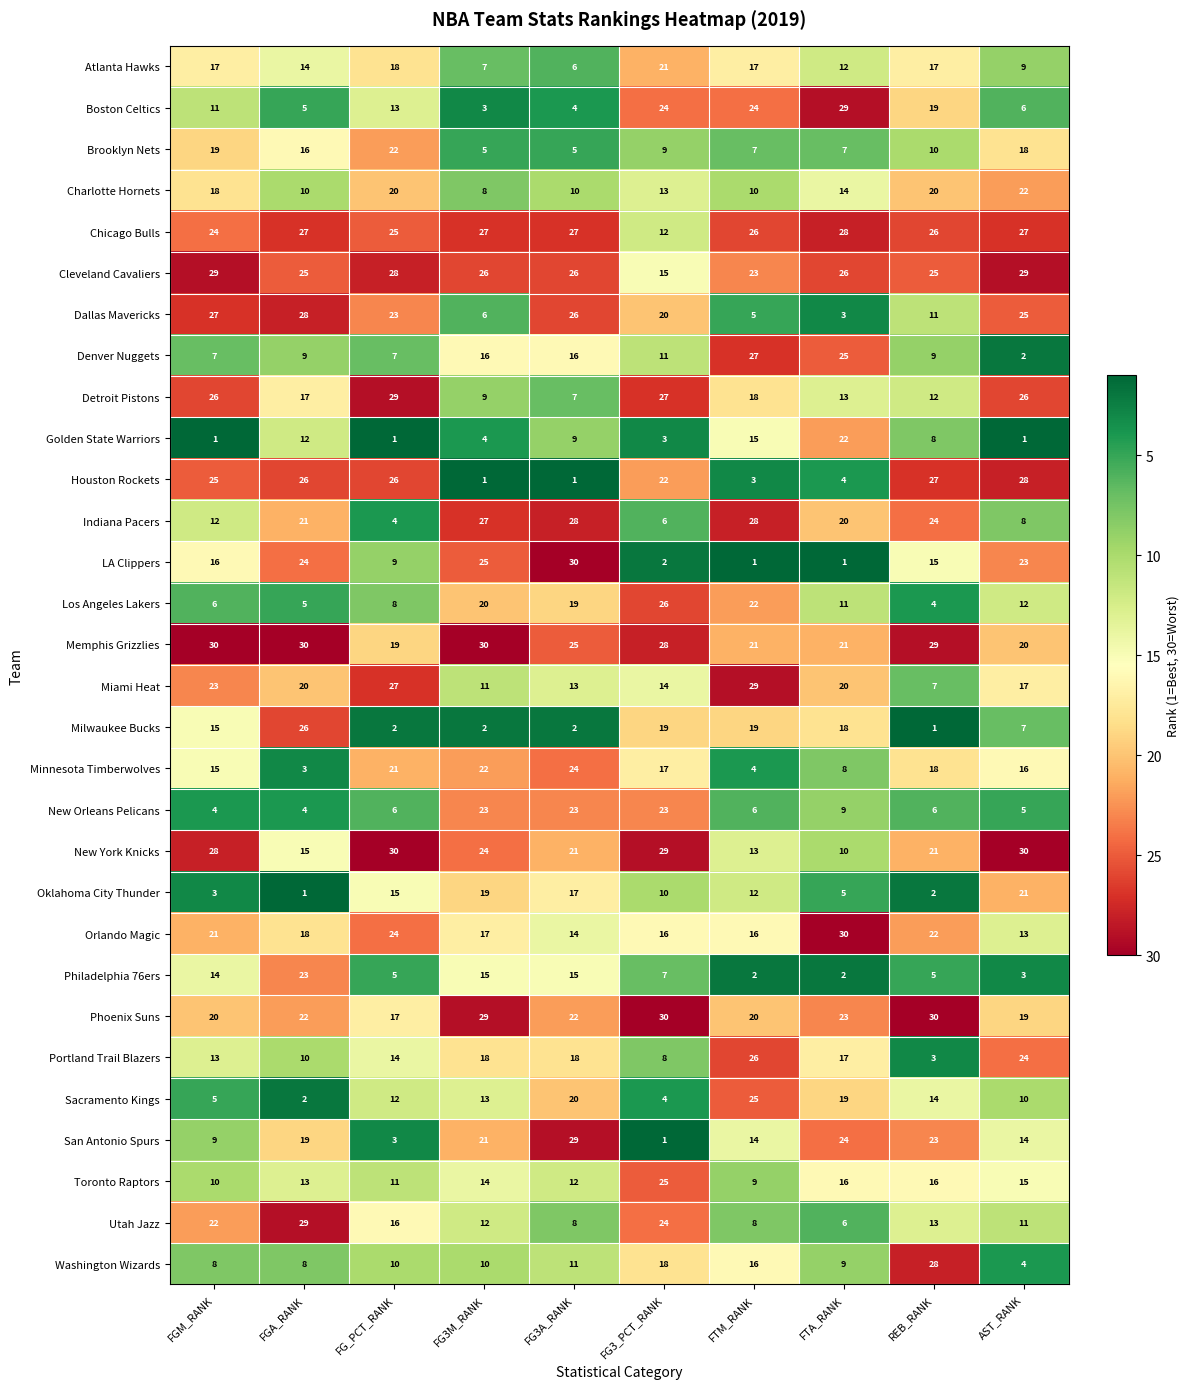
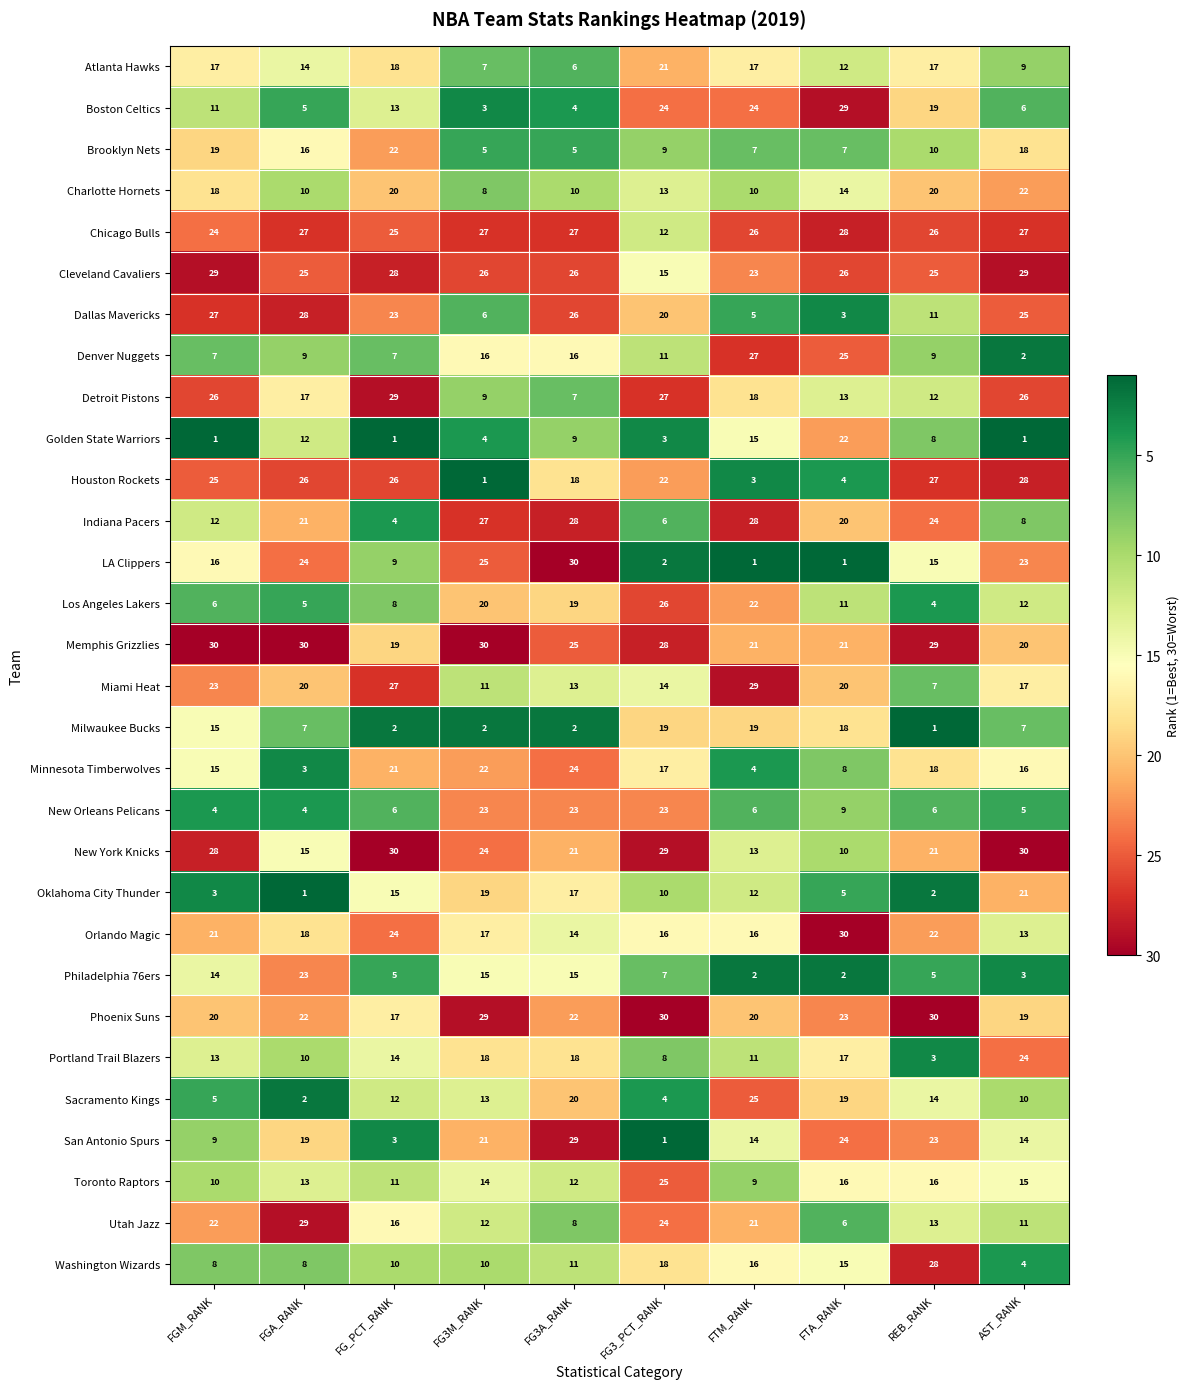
Houston Rockets, FG3A_RANK: 1 -> 18
Milwaukee Bucks, FGA_RANK: 26 -> 7
Portland Trail Blazers, FTM_RANK: 26 -> 11
Utah Jazz, FTM_RANK: 8 -> 21
Washington Wizards, FTA_RANK: 9 -> 15
